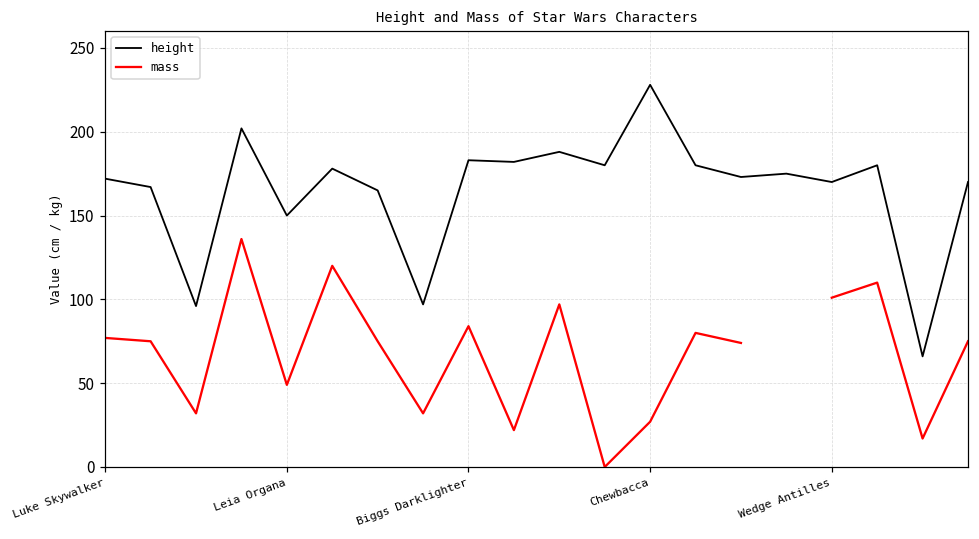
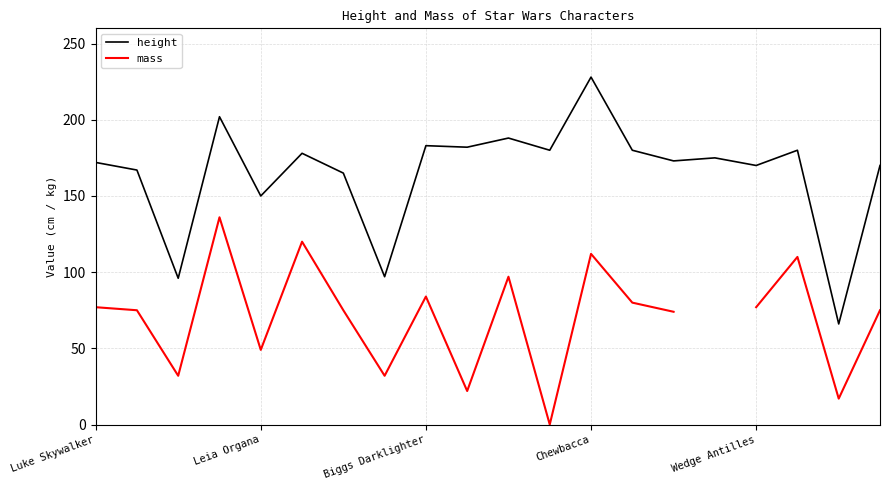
mass, Chewbacca: 27 -> 112
mass, Wedge Antilles: 101 -> 77
